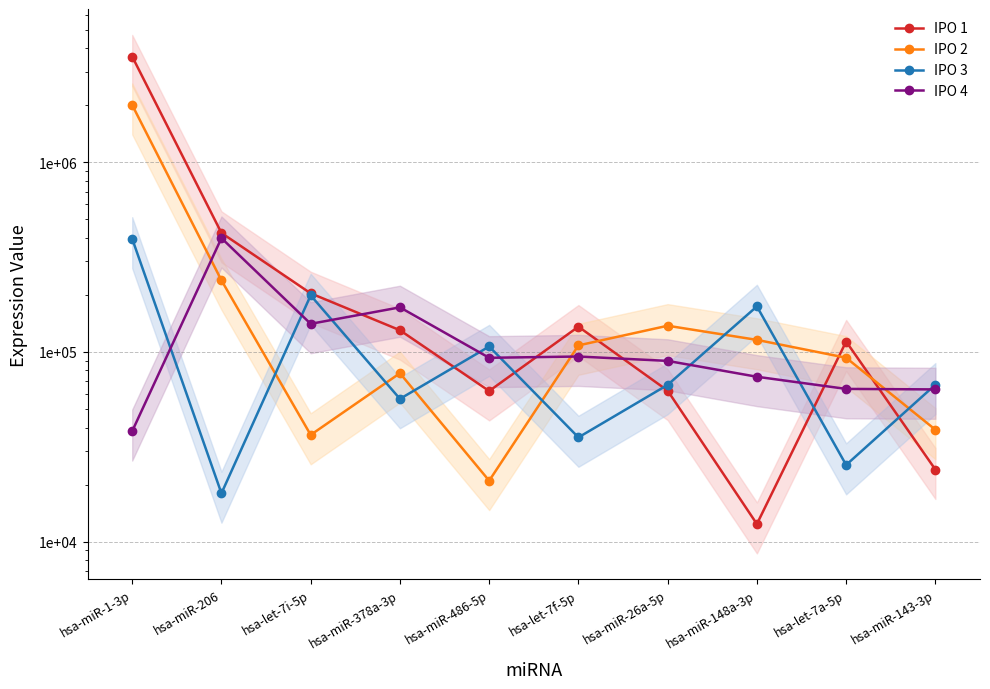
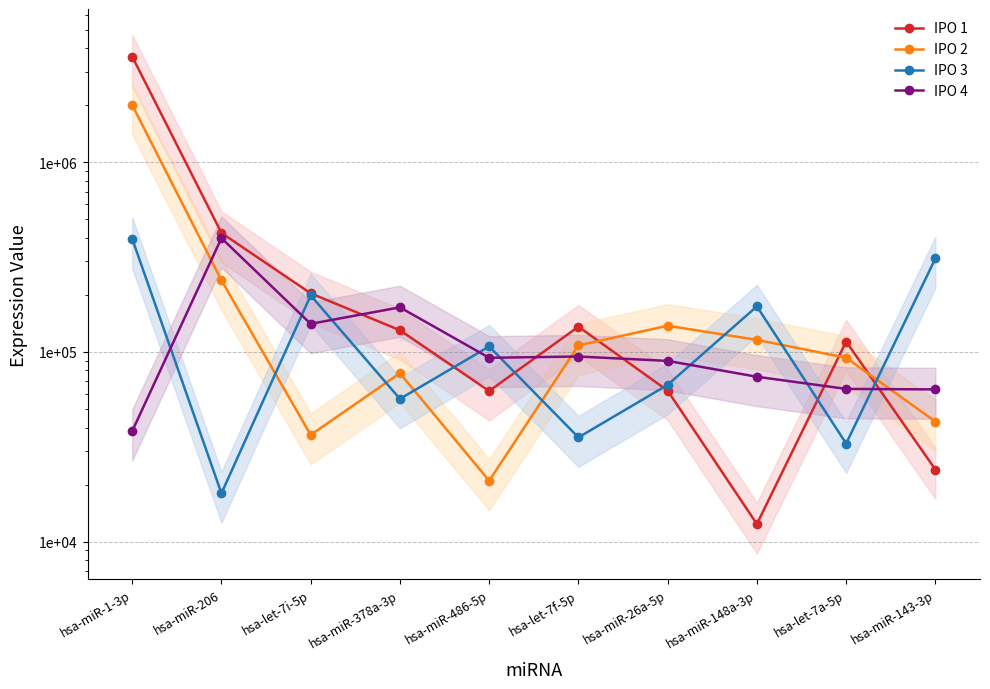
IPO 3, hsa-let-7a-5p: 25000 -> 33000
IPO 2, hsa-miR-143-3p: 39000 -> 43000
IPO 3, hsa-miR-143-3p: 67000 -> 310000
